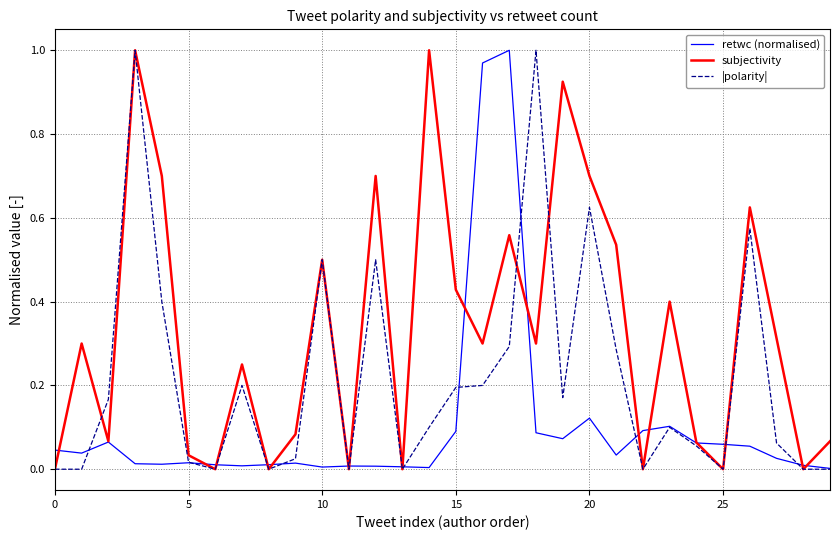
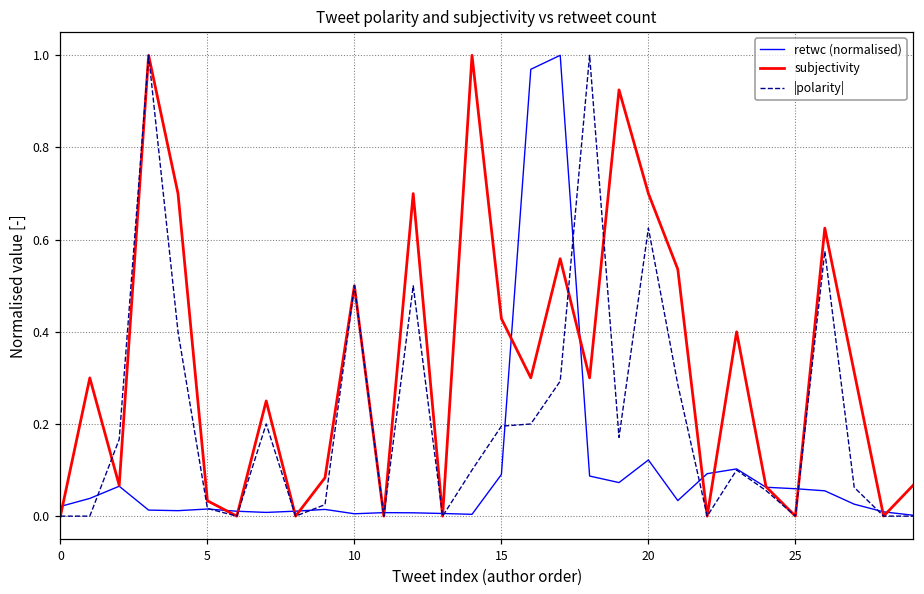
retwc (normalised), 0: 0.05 -> 0.02
